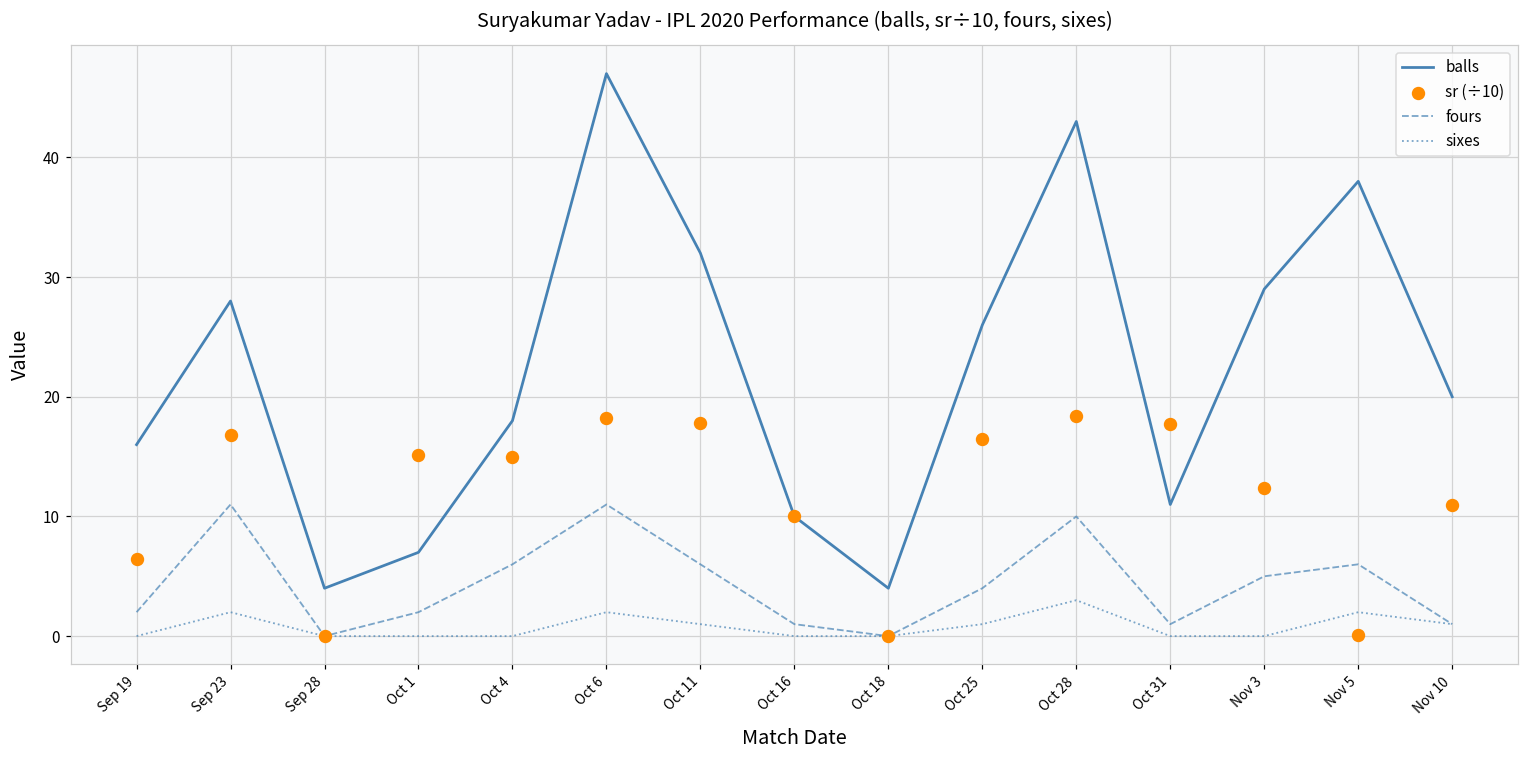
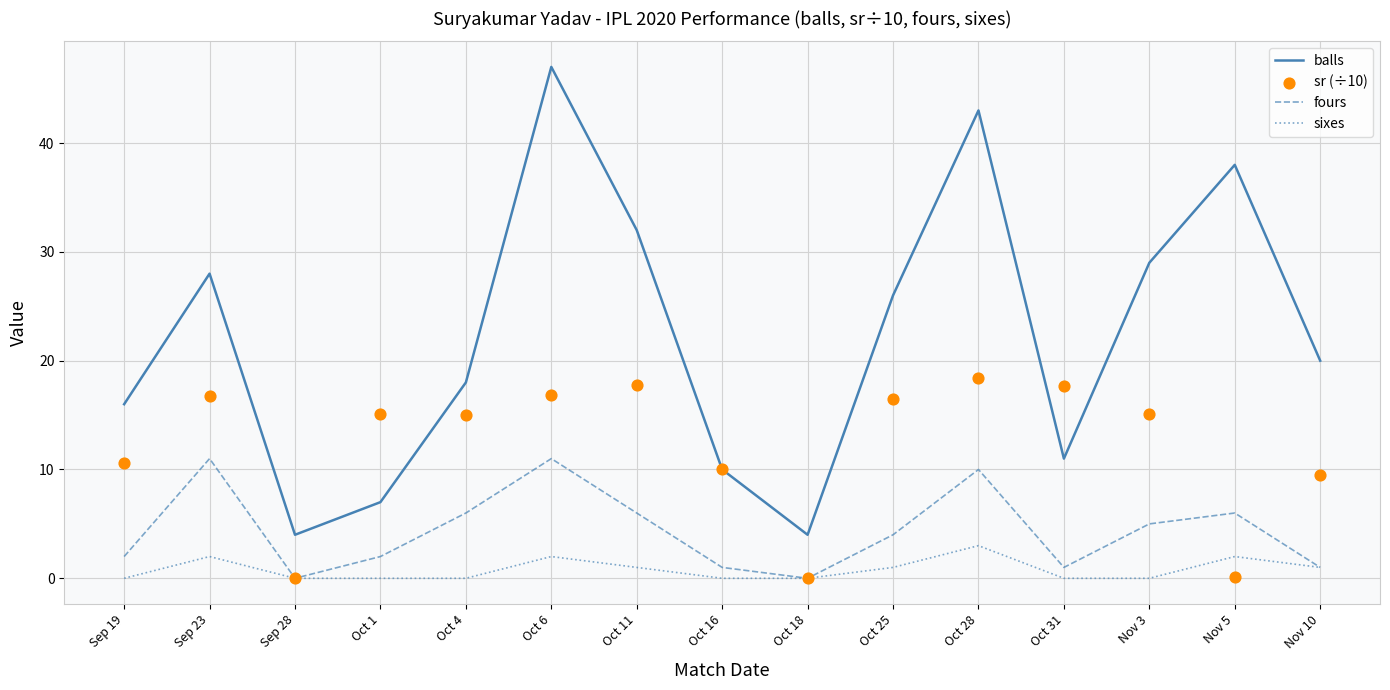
sr (÷10), Sep 19: 6.5 -> 10.6
sr (÷10), Oct 6: 18.2 -> 16.8
sr (÷10), Nov 3: 12.4 -> 15.1
sr (÷10), Nov 10: 11.0 -> 9.5
